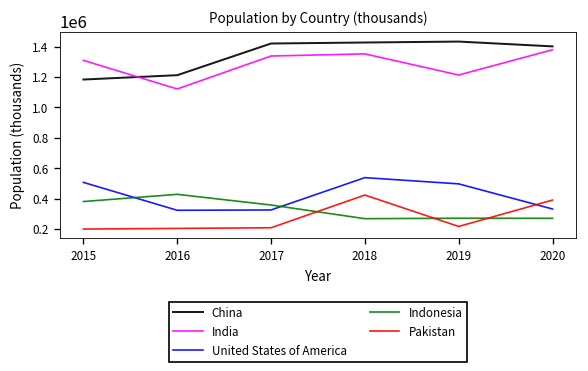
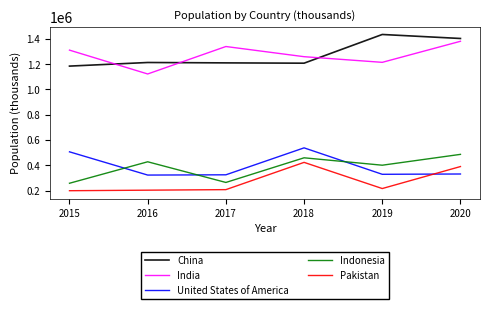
Indonesia, 2015: 380000 -> 260000
China, 2017: 1420000 -> 1210000
Indonesia, 2017: 360000 -> 260000
China, 2018: 1430000 -> 1210000
India, 2018: 1350000 -> 1260000
Indonesia, 2018: 270000 -> 460000
United States of America, 2019: 500000 -> 330000
Indonesia, 2019: 270000 -> 400000
Indonesia, 2020: 270000 -> 490000
